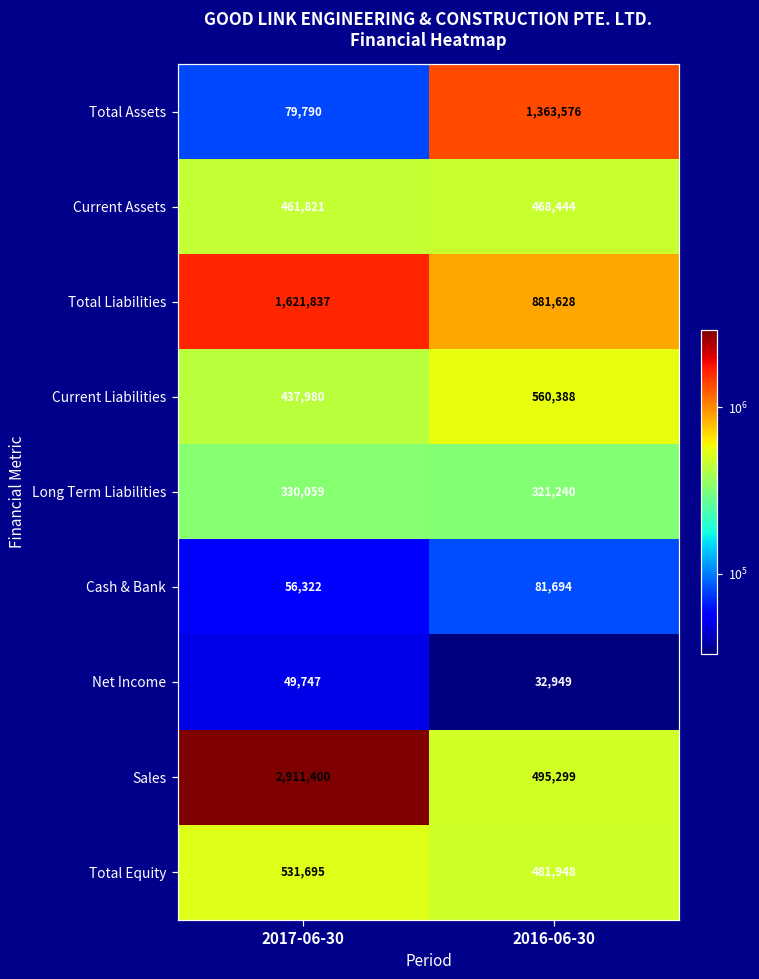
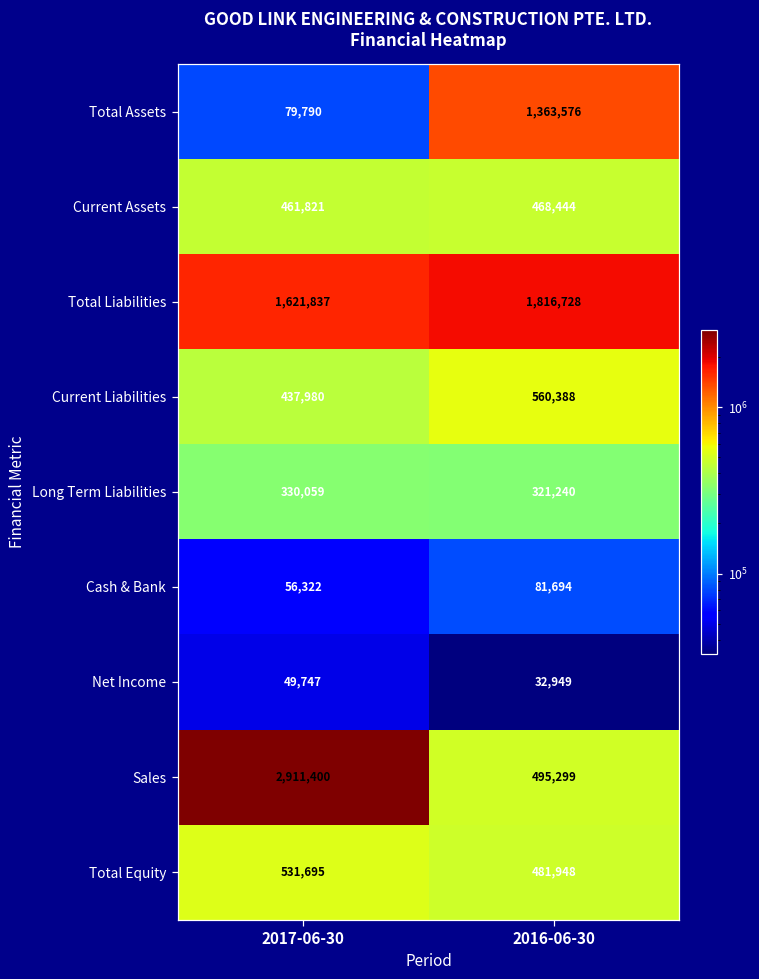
Total Liabilities, 2016-06-30: 881,628 -> 1,816,728
